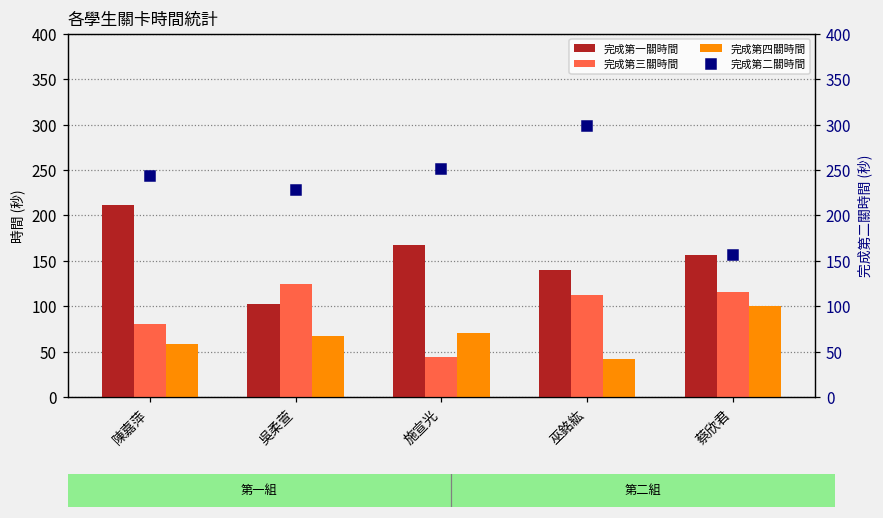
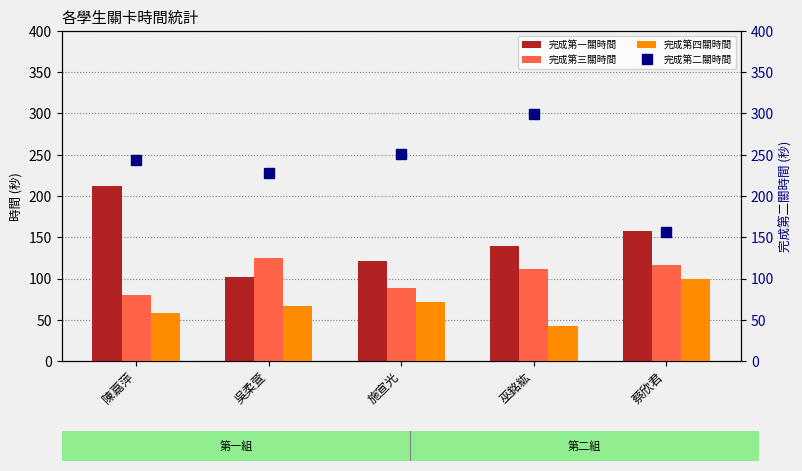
完成第一關時間, 施宣光: 170 -> 120
完成第三關時間, 施宣光: 40 -> 90
